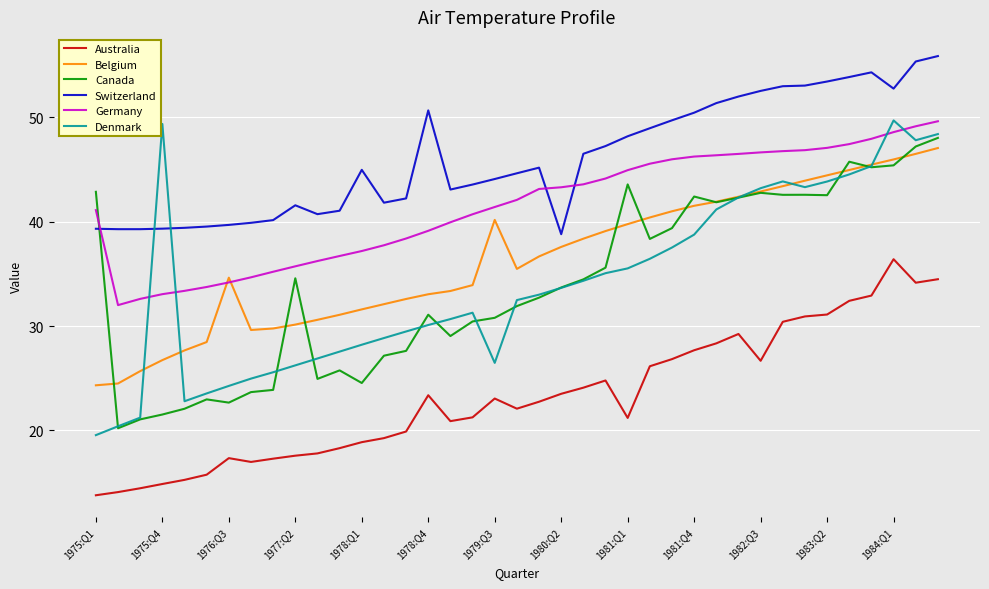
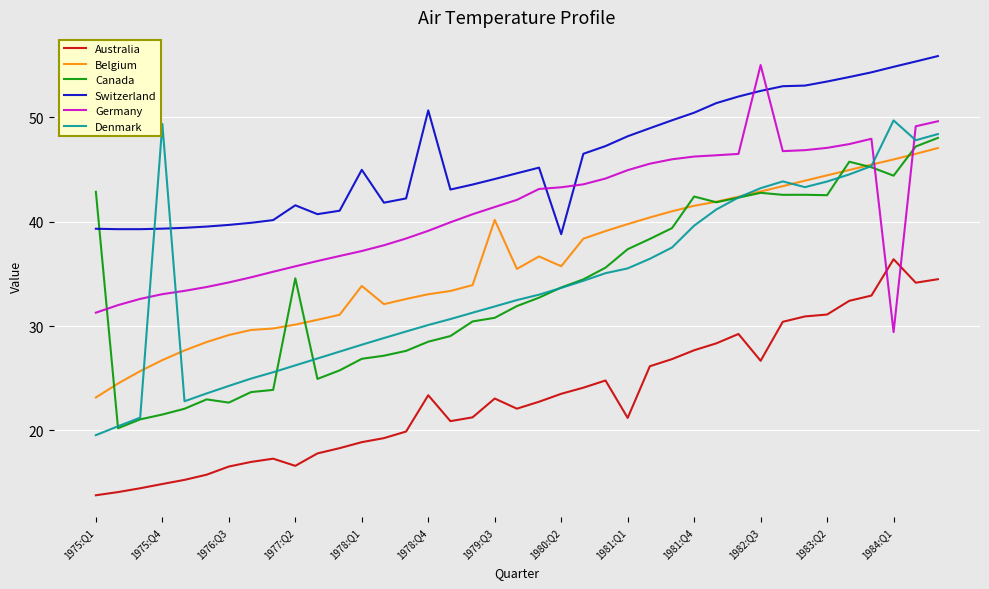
Belgium, 1975:Q1: 24.3 -> 23.2
Germany, 1975:Q1: 41.1 -> 31.3
Australia, 1976:Q3: 17.3 -> 16.5
Belgium, 1976:Q3: 34.6 -> 29.1
Australia, 1977:Q2: 17.6 -> 16.6
Belgium, 1978:Q1: 31.6 -> 33.9
Canada, 1978:Q1: 24.5 -> 26.9
Canada, 1978:Q4: 31.1 -> 28.5
Denmark, 1979:Q3: 26.5 -> 31.9
Belgium, 1980:Q2: 37.6 -> 35.7
Canada, 1981:Q1: 43.6 -> 37.4
Denmark, 1981:Q4: 38.8 -> 39.6
Germany, 1982:Q3: 46.7 -> 55.0
Canada, 1984:Q1: 45.4 -> 44.4
Switzerland, 1984:Q1: 52.8 -> 54.9
Germany, 1984:Q1: 48.6 -> 29.4
